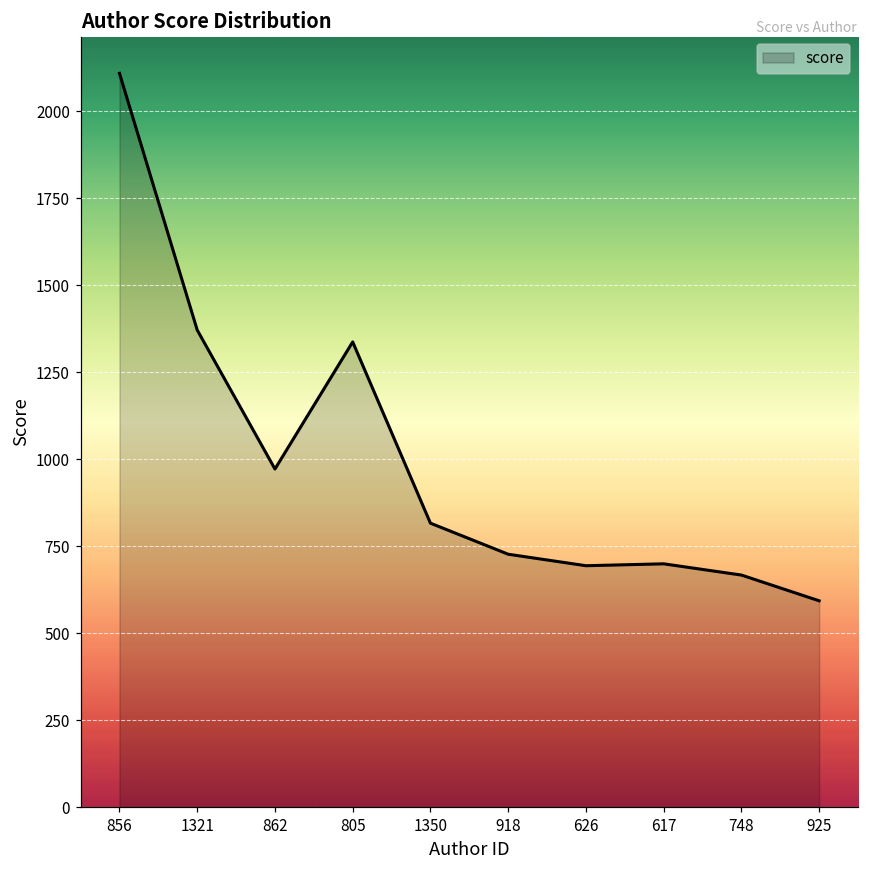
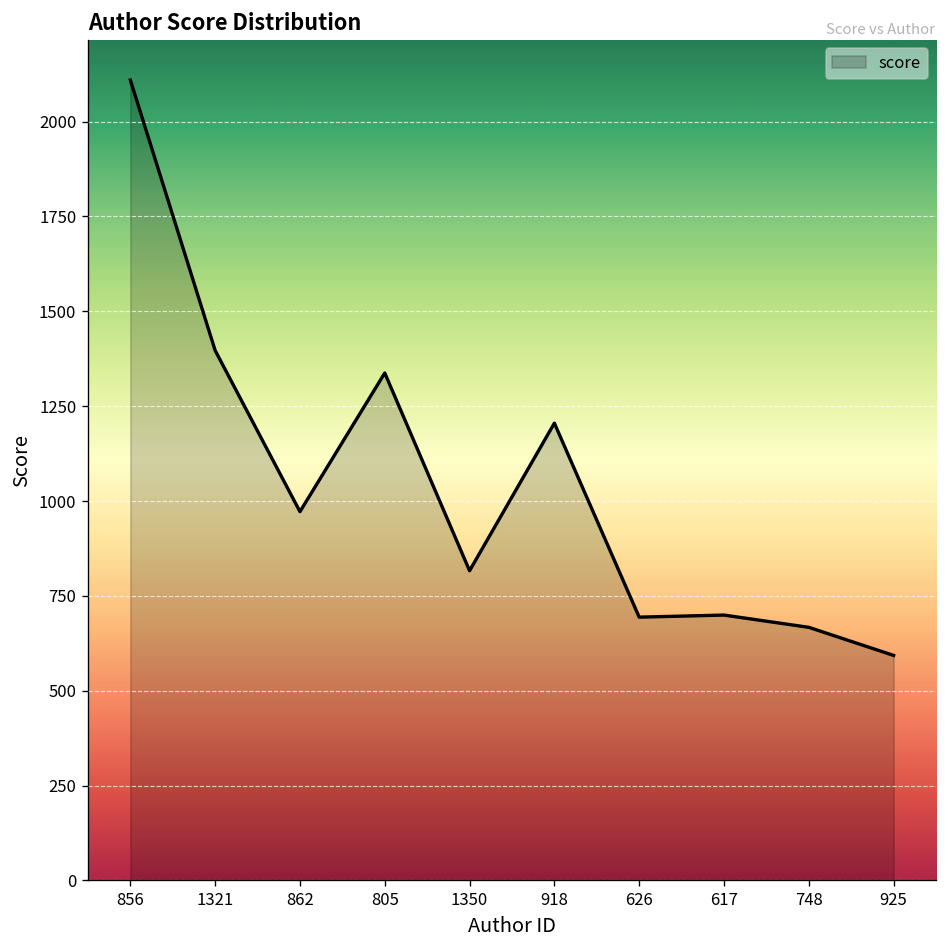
1321: 1370 -> 1400
918: 730 -> 1210
